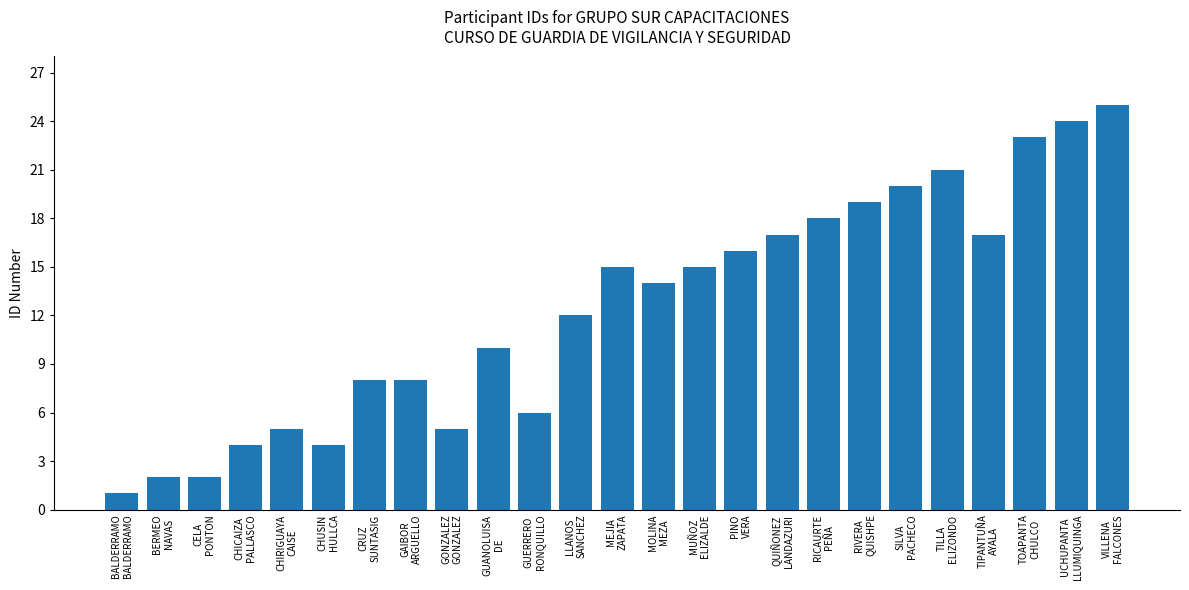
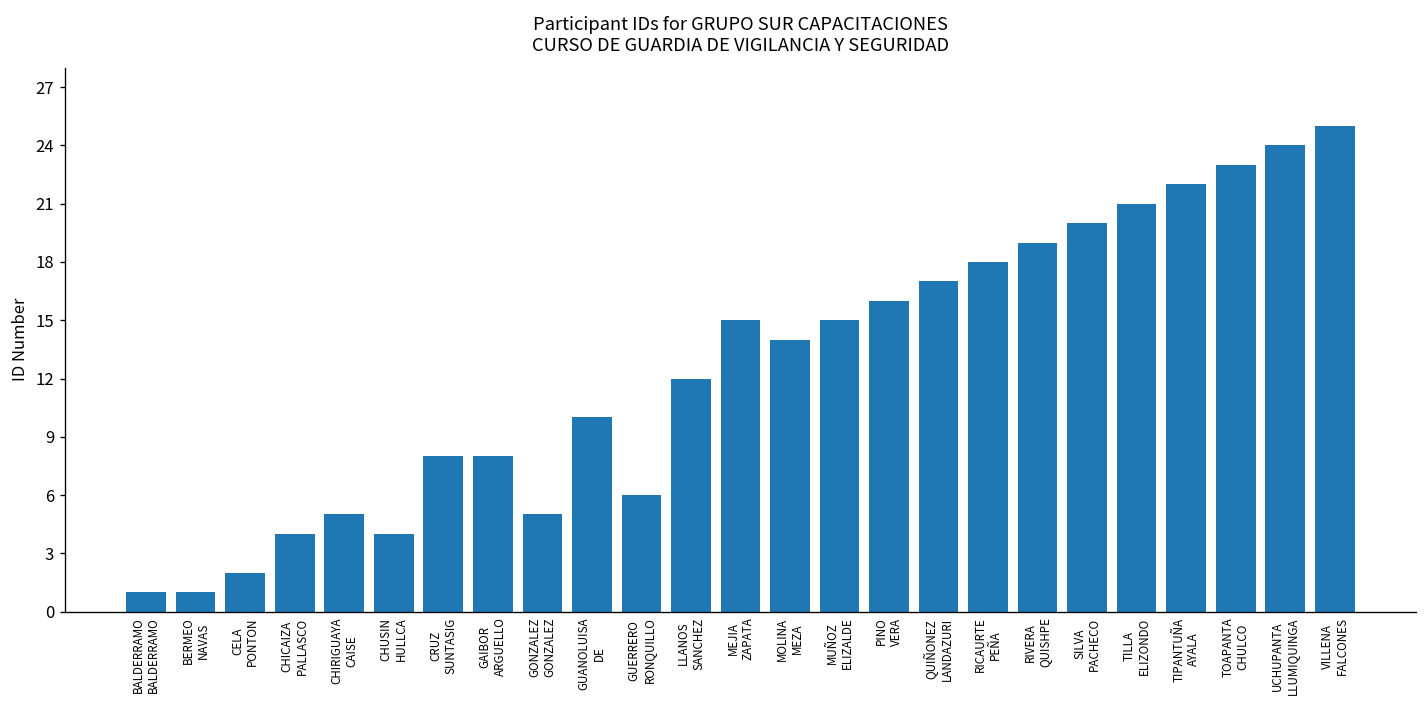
BERMEO NAVAS: 2 -> 1
TIPANTUÑA AYALA: 17 -> 22
